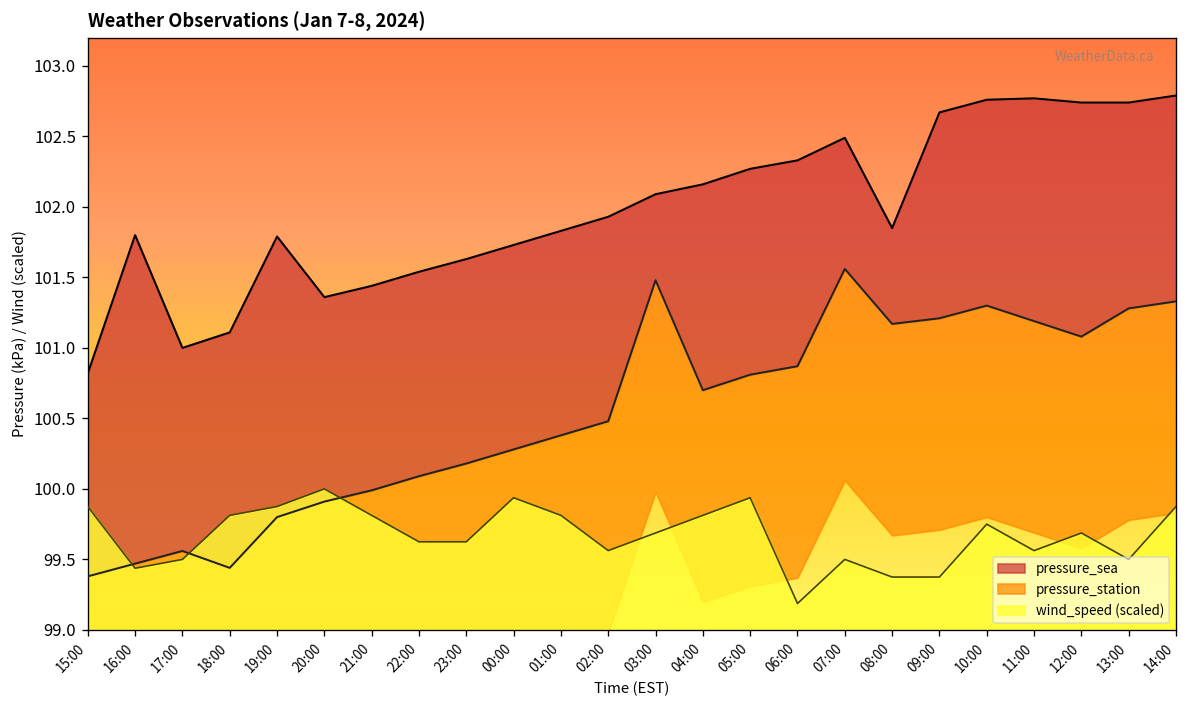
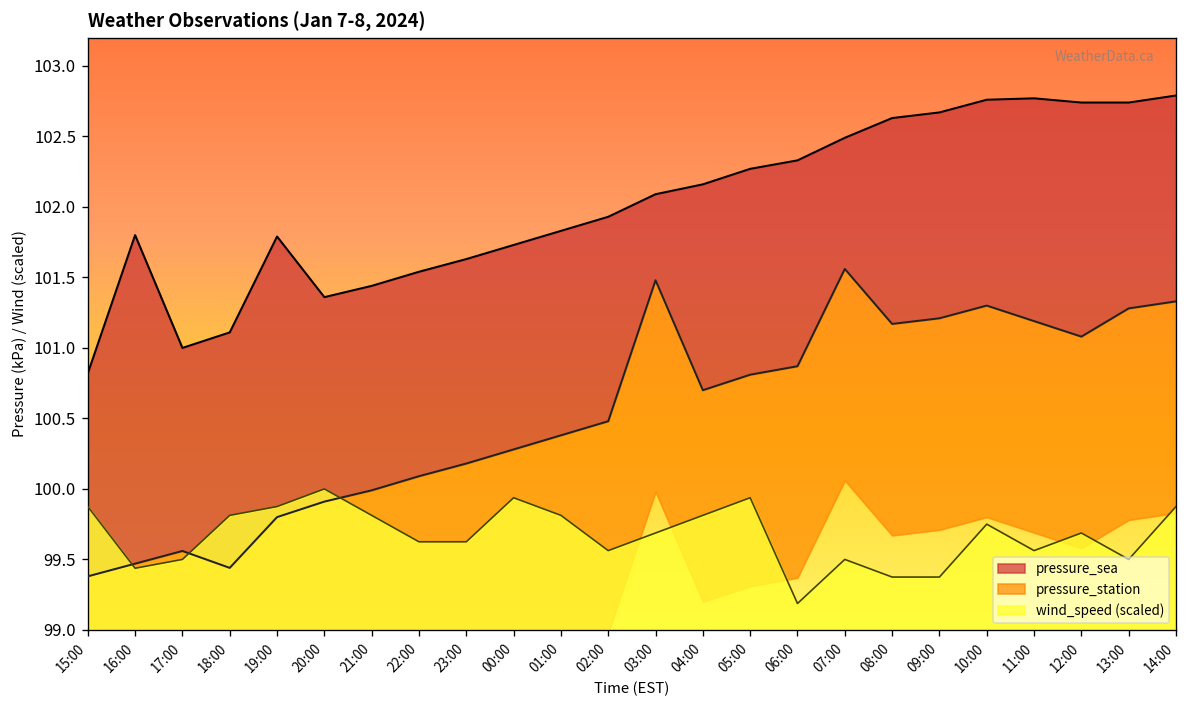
pressure_sea, 08:00: 101.85 -> 102.63
